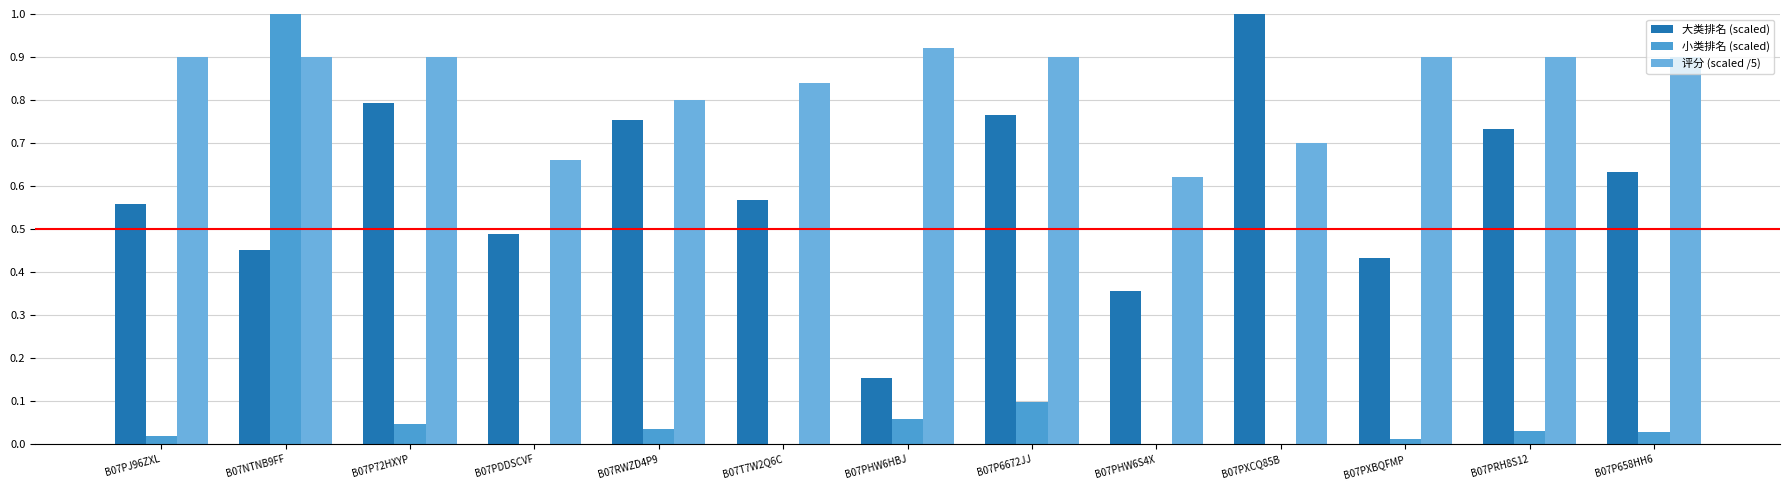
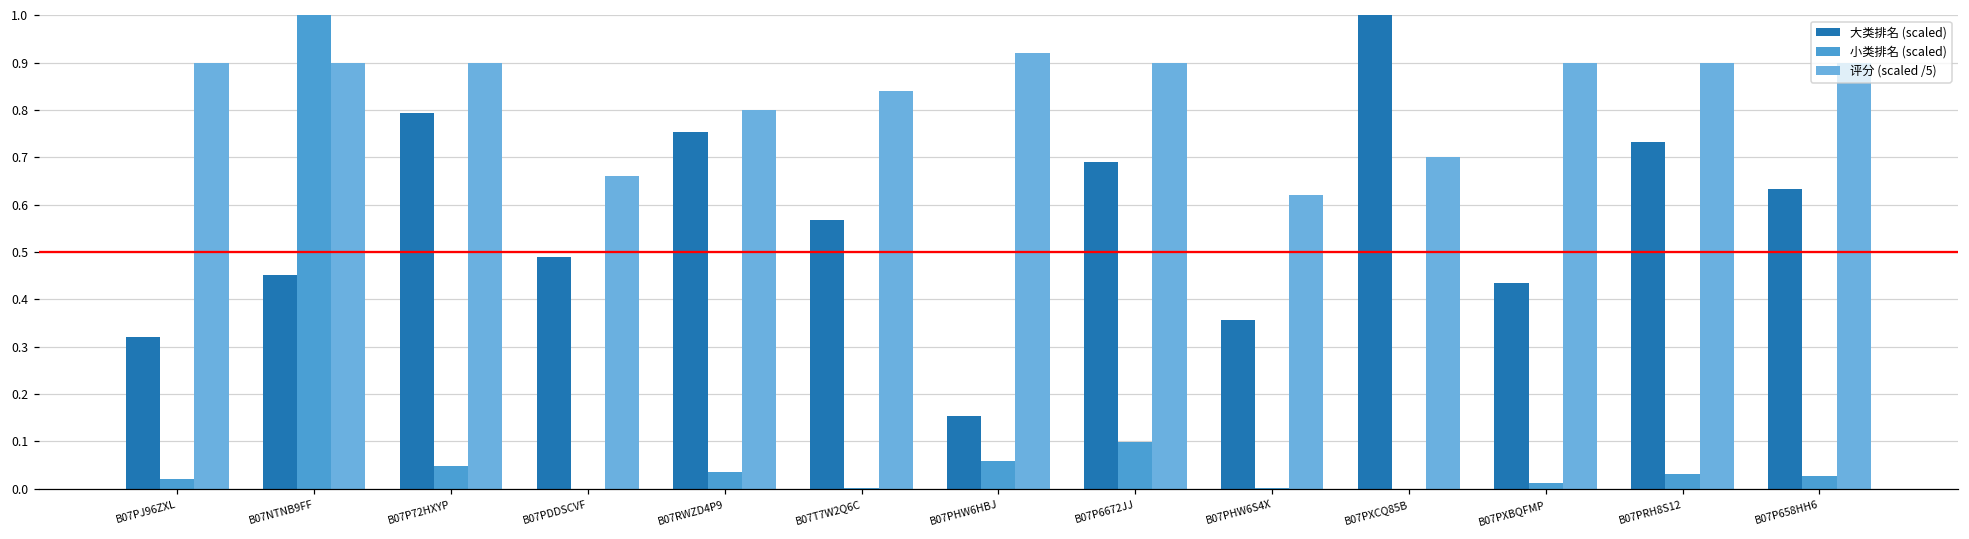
大类排名 (scaled), B07PJ96ZXL: 0.56 -> 0.32
大类排名 (scaled), B07P6672JJ: 0.77 -> 0.69
